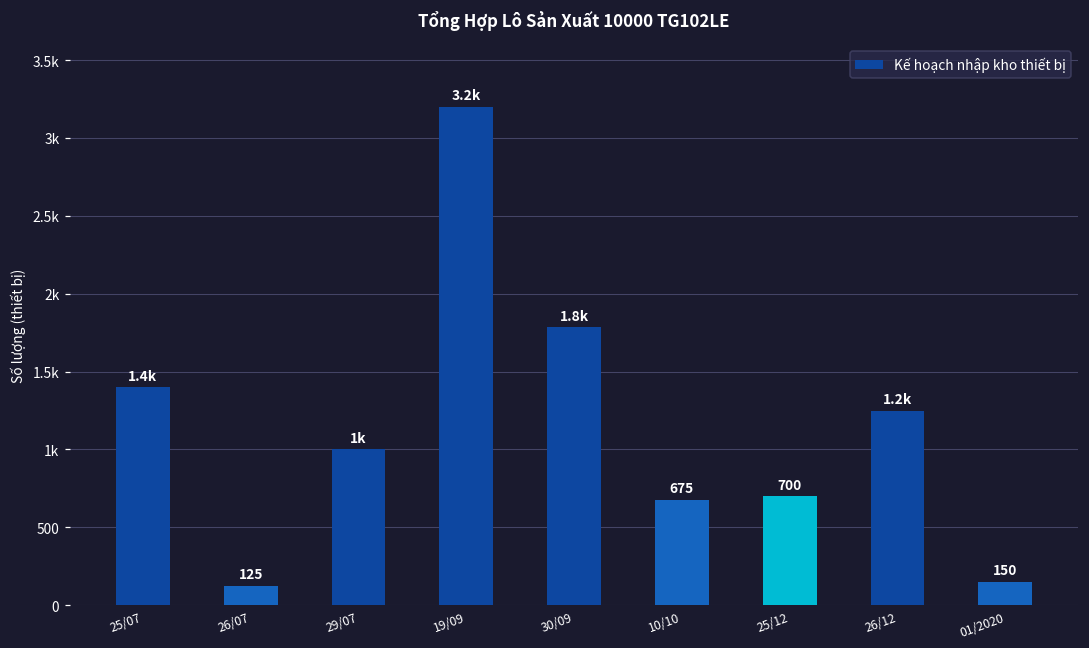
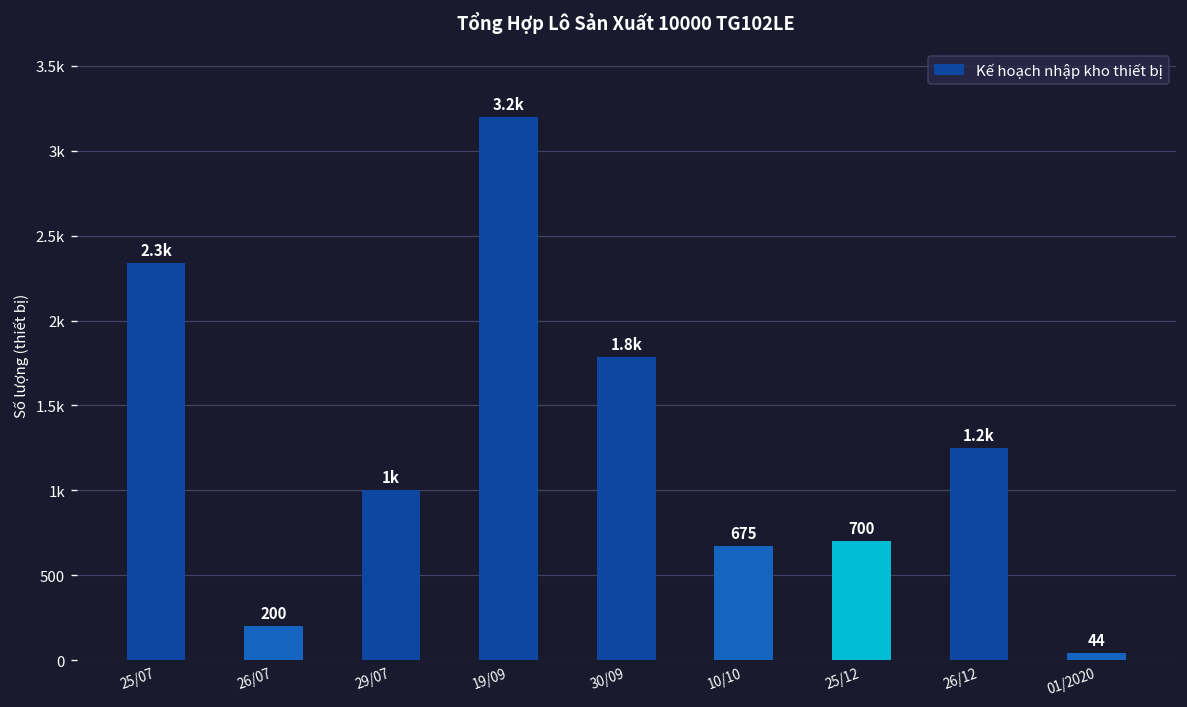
25/07: 1.4k -> 2.3k
26/07: 125 -> 200
01/2020: 150 -> 44
